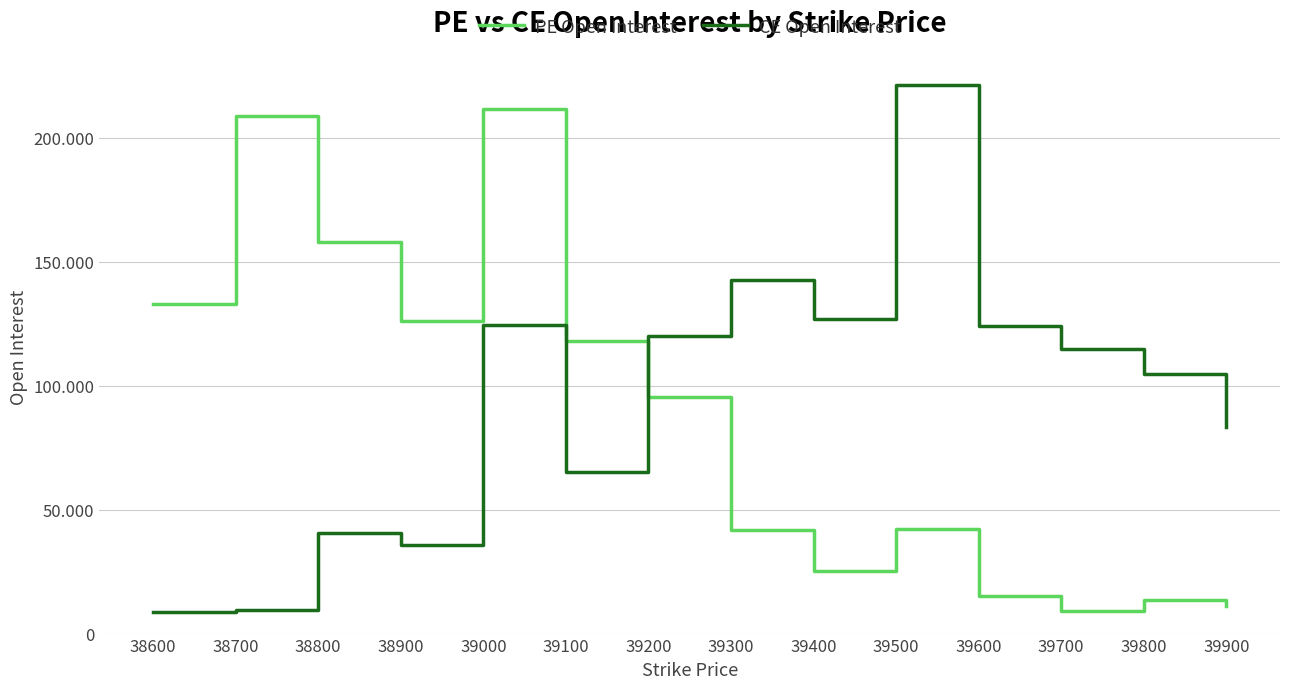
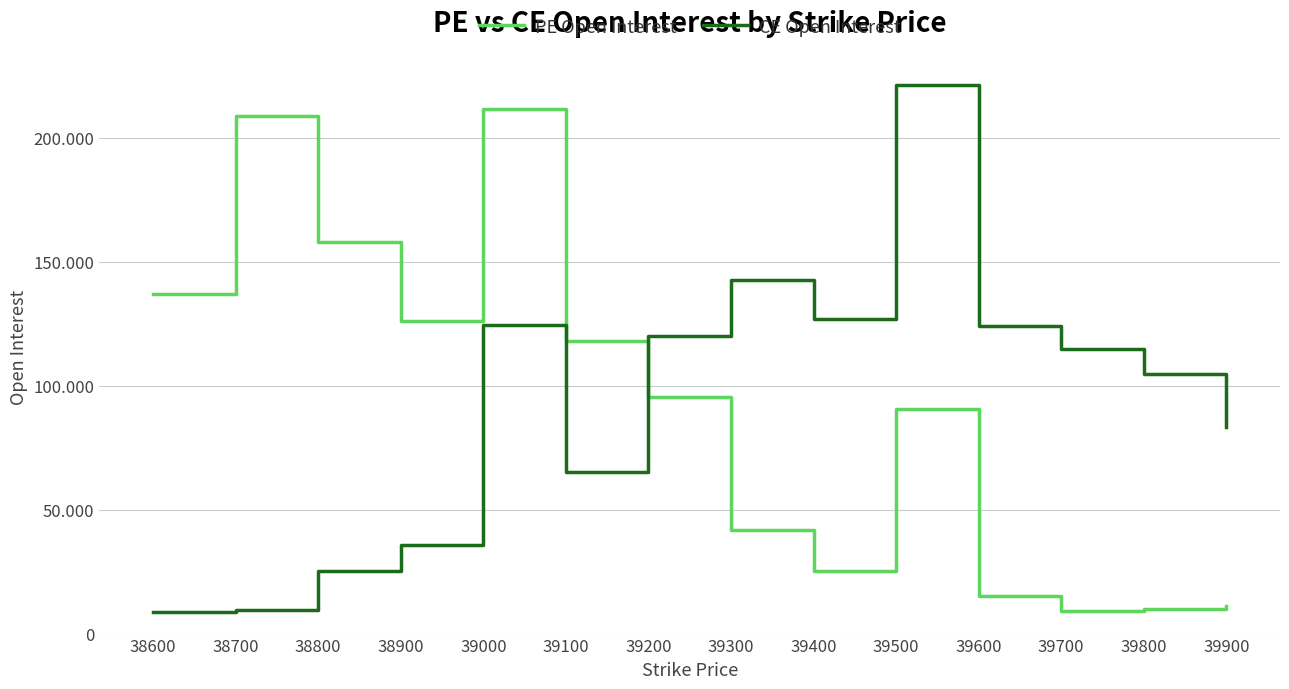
PE Open Interest, 38600: 133 -> 137
CE Open Interest, 38800: 40 -> 25
PE Open Interest, 39500: 42 -> 90
PE Open Interest, 39800: 14 -> 10
